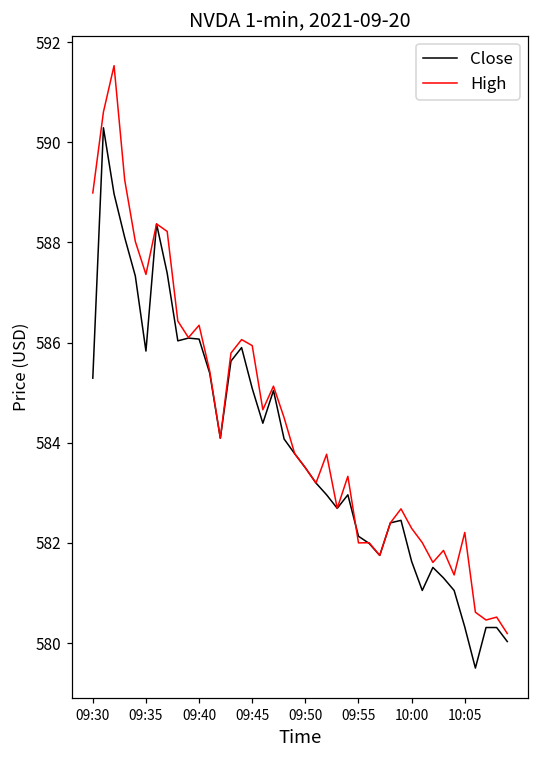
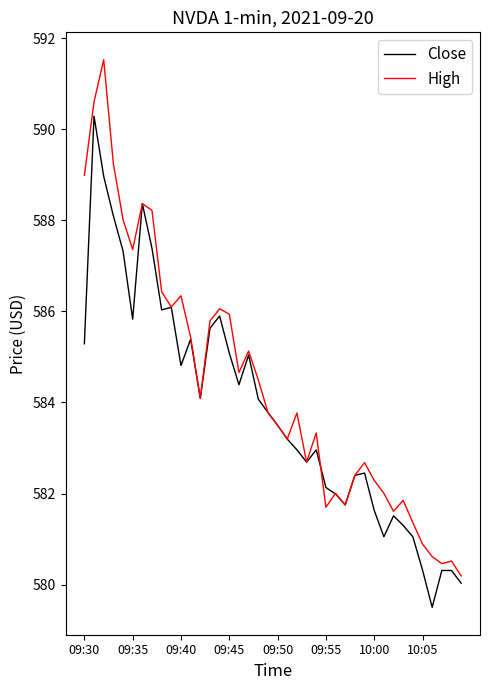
Close, 09:40: 586.1 -> 584.8
High, 09:55: 582.0 -> 581.7
High, 10:05: 582.2 -> 580.9
